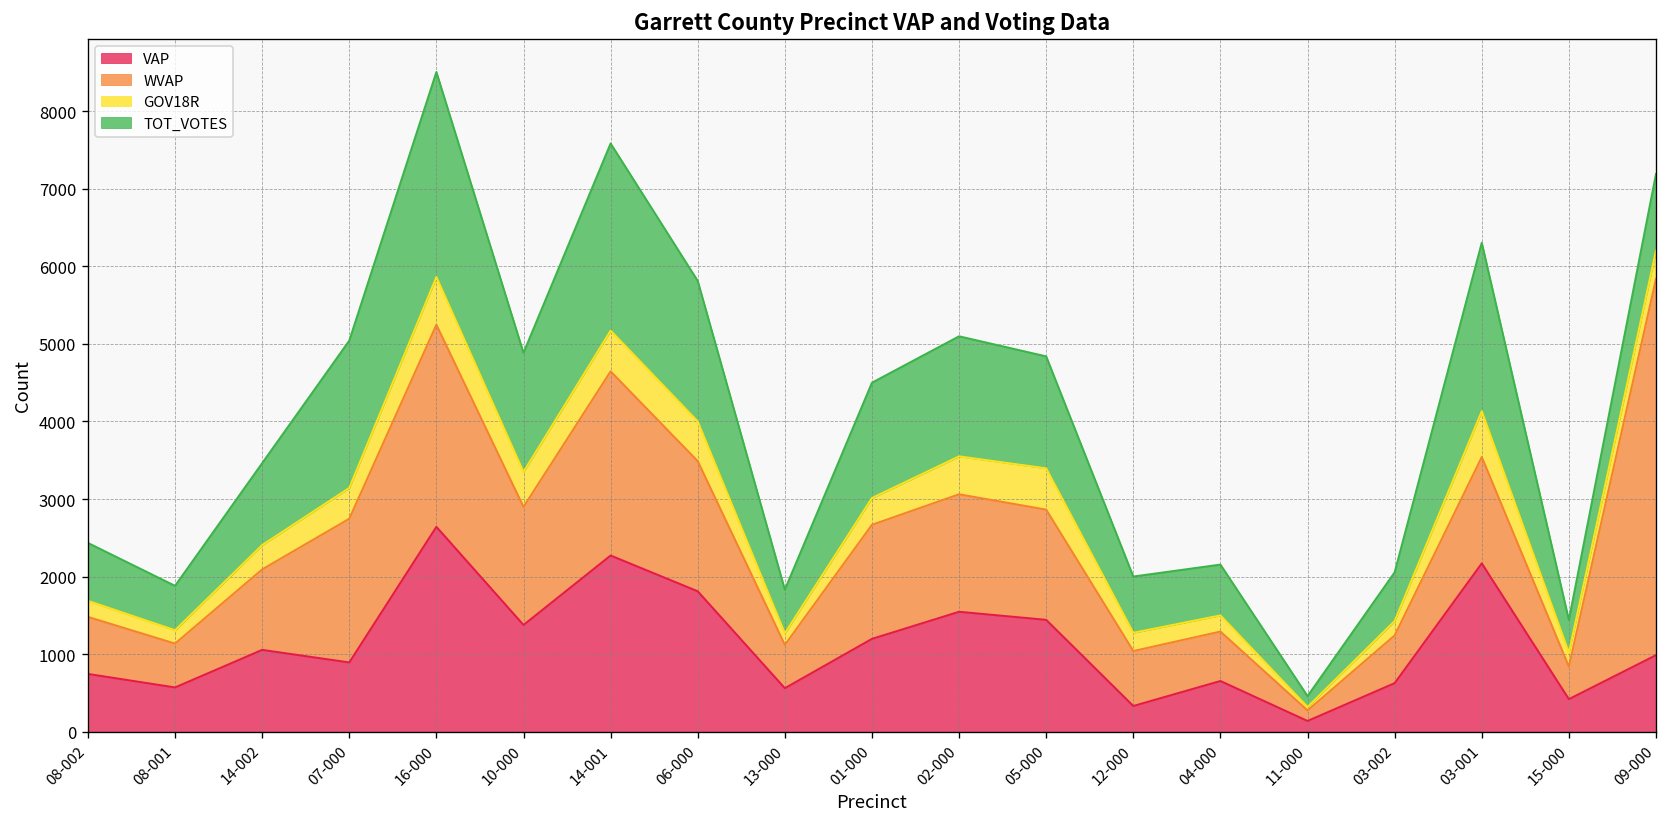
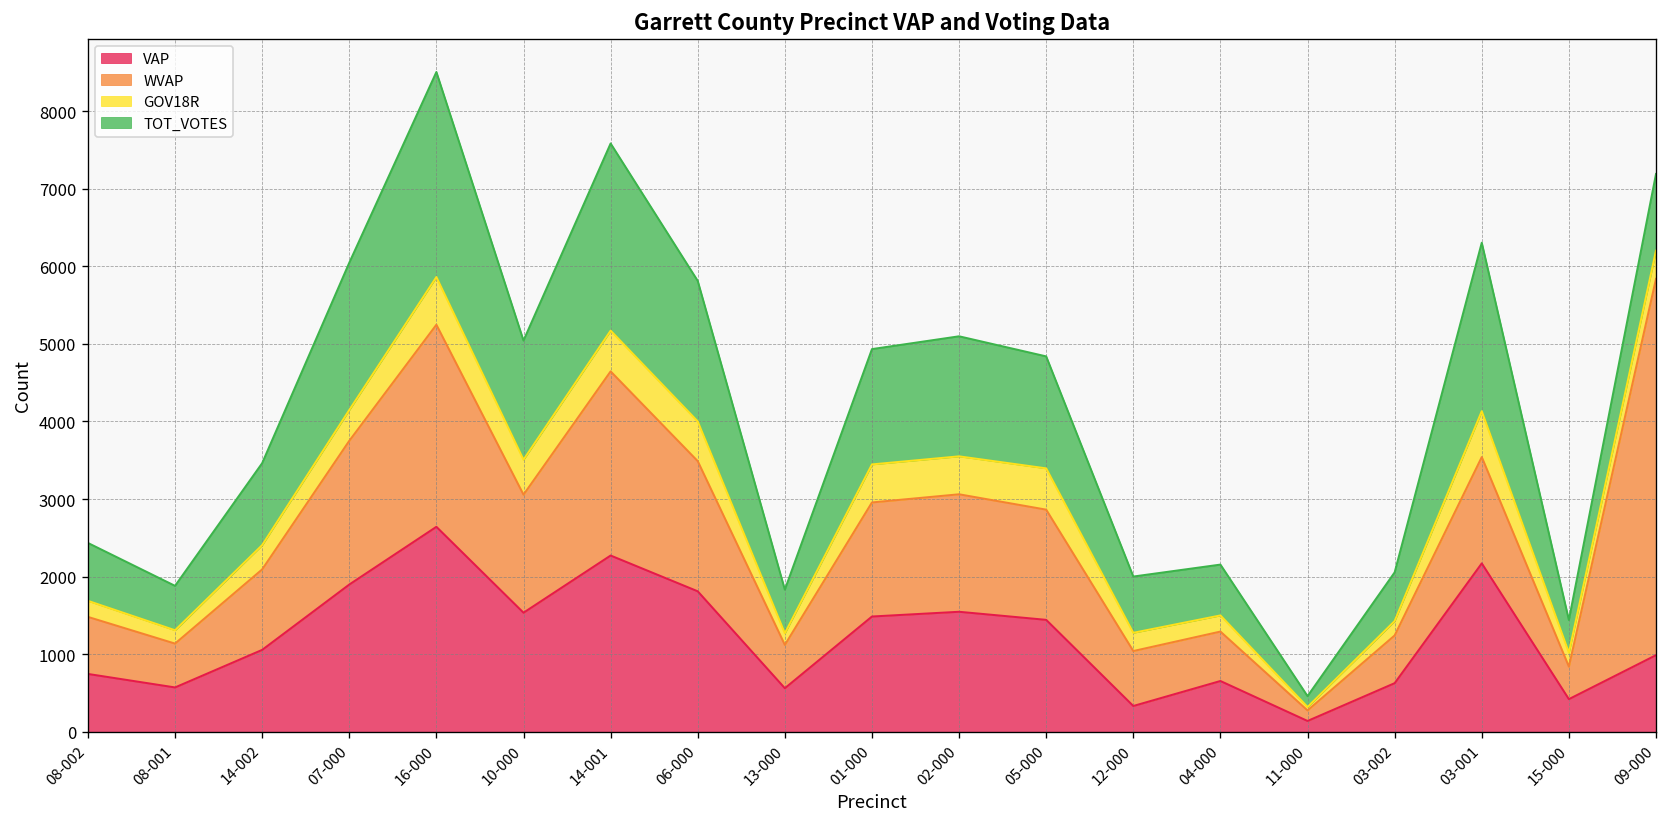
VAP, 07-000: 900 -> 1900
VAP, 10-000: 1400 -> 1500
VAP, 01-000: 1200 -> 1500
GOV18R, 01-000: 300 -> 500
